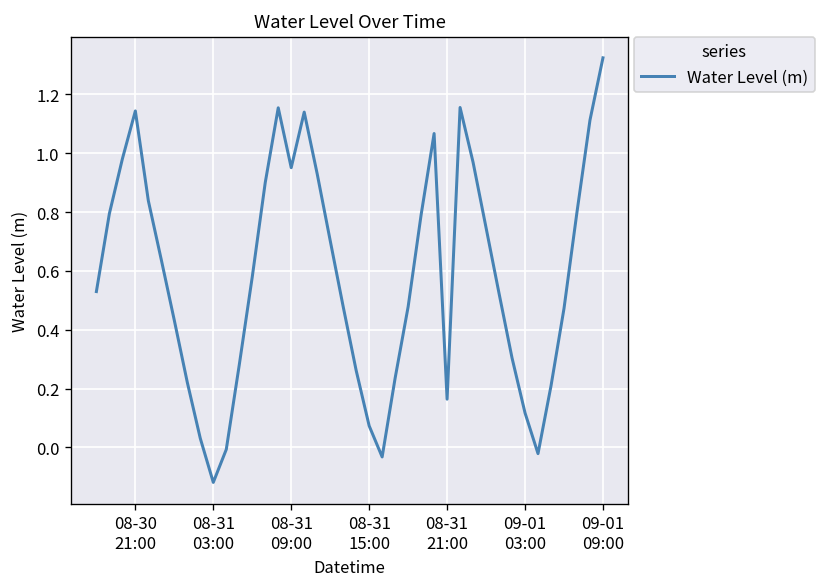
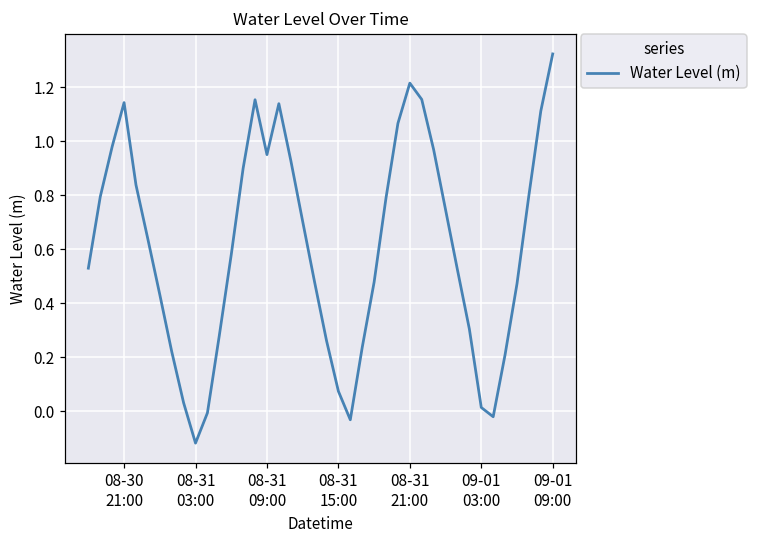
08-31 21:00: 0.16 -> 1.22
09-01 03:00: 0.12 -> 0.01
